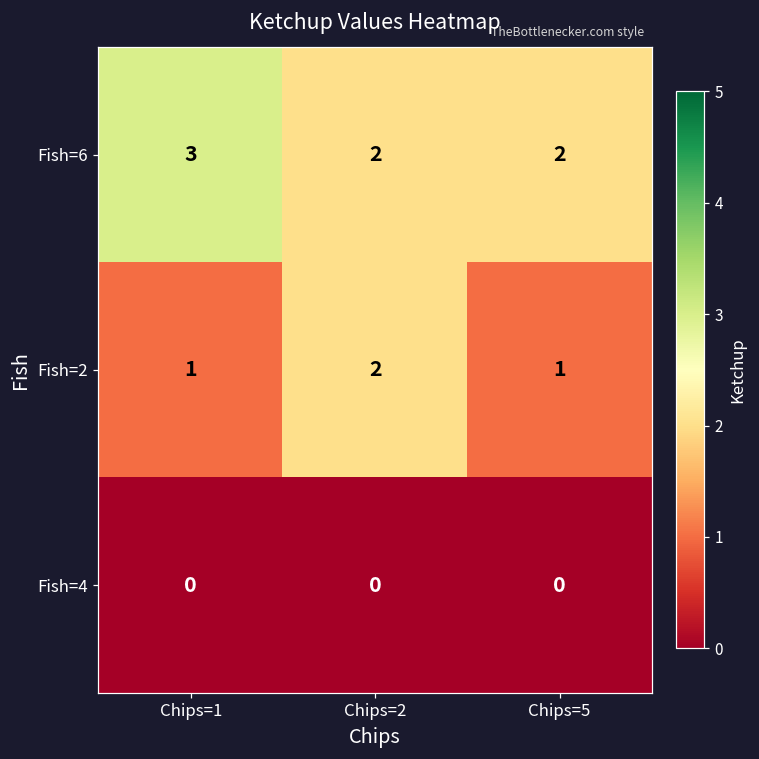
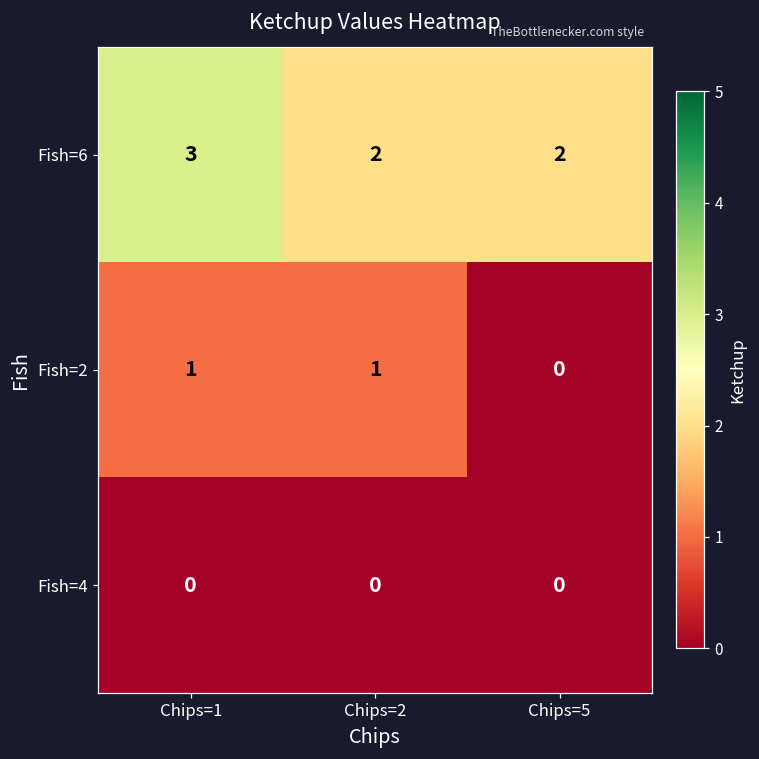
Fish=2, Chips=2: 2 -> 1
Fish=2, Chips=5: 1 -> 0
